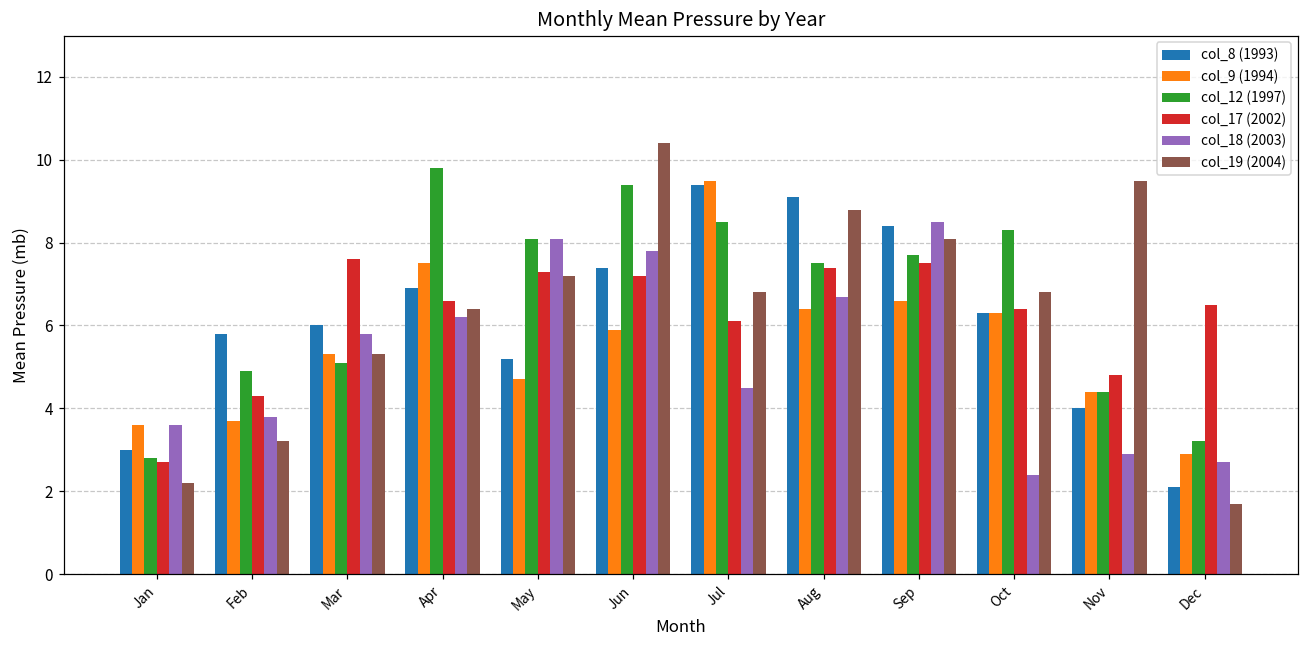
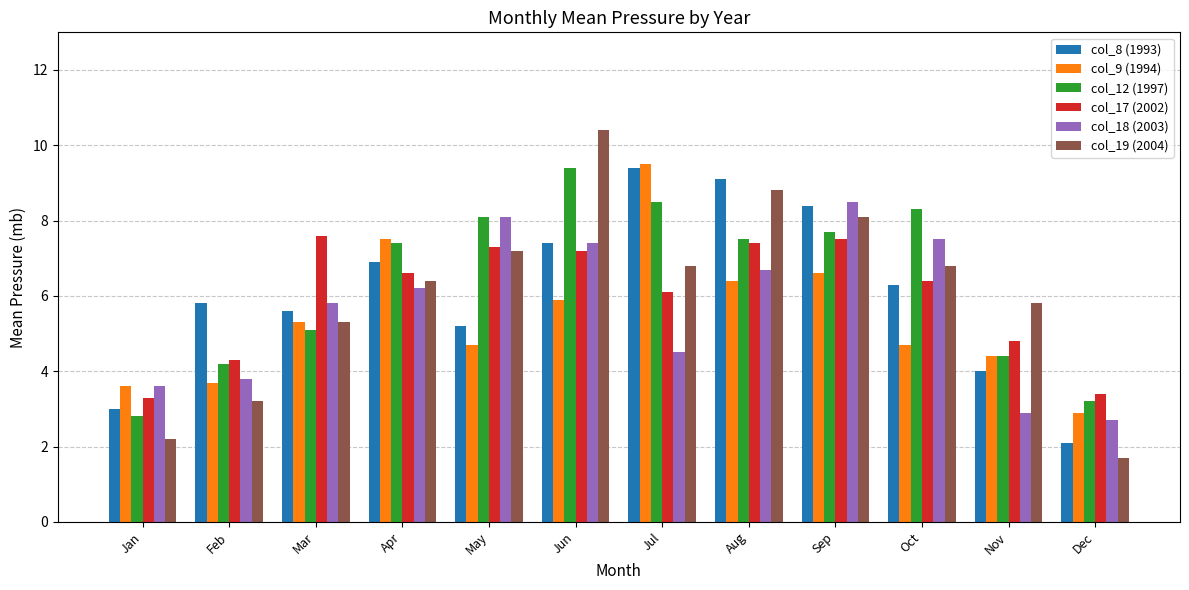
col_17 (2002), Jan: 2.7 -> 3.3
col_12 (1997), Feb: 4.9 -> 4.2
col_8 (1993), Mar: 6.0 -> 5.6
col_12 (1997), Apr: 9.8 -> 7.4
col_18 (2003), Jun: 7.8 -> 7.4
col_9 (1994), Oct: 6.3 -> 4.7
col_18 (2003), Oct: 2.4 -> 7.5
col_19 (2004), Nov: 9.5 -> 5.8
col_17 (2002), Dec: 6.5 -> 3.4
